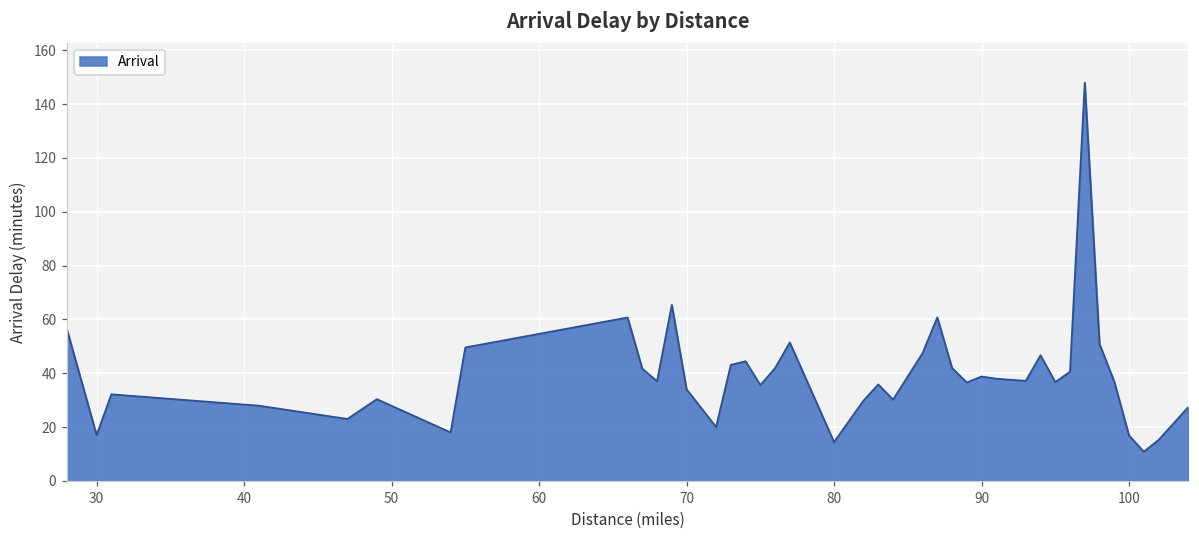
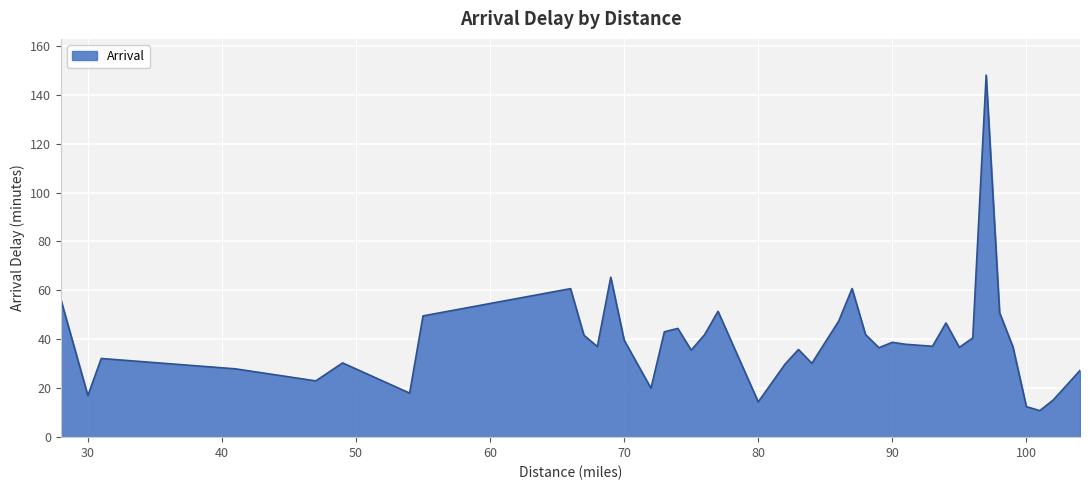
70: 34 -> 40
100: 17 -> 12
